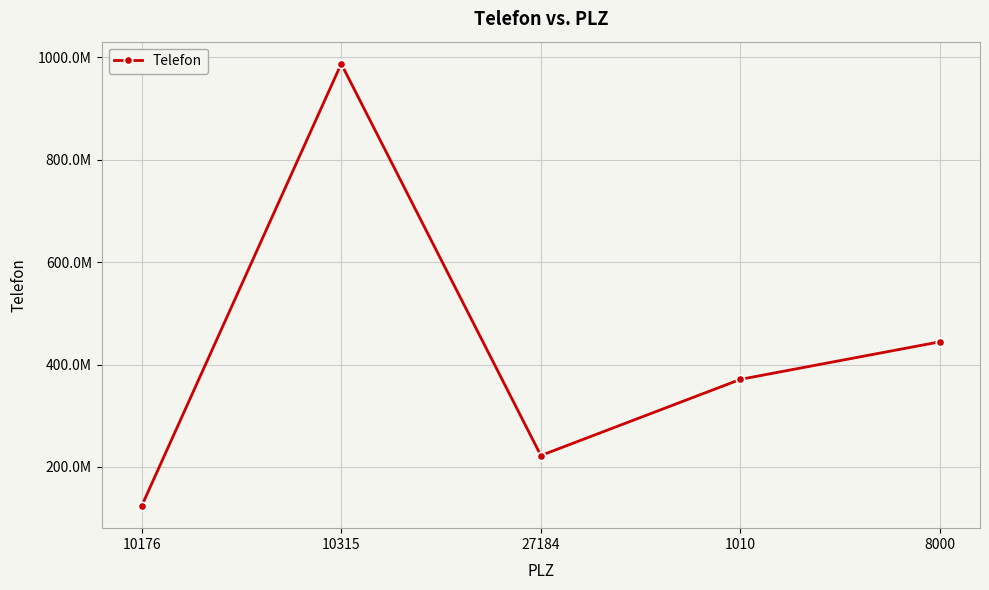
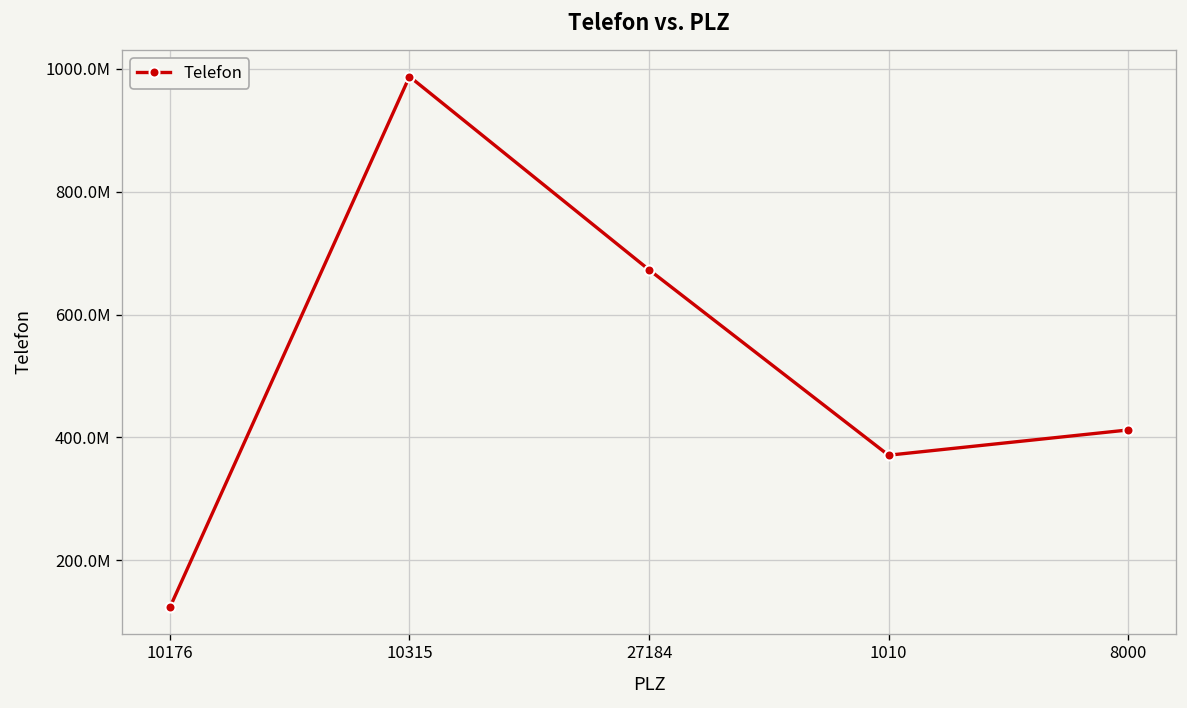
27184: 220000000 -> 670000000
8000: 440000000 -> 410000000
